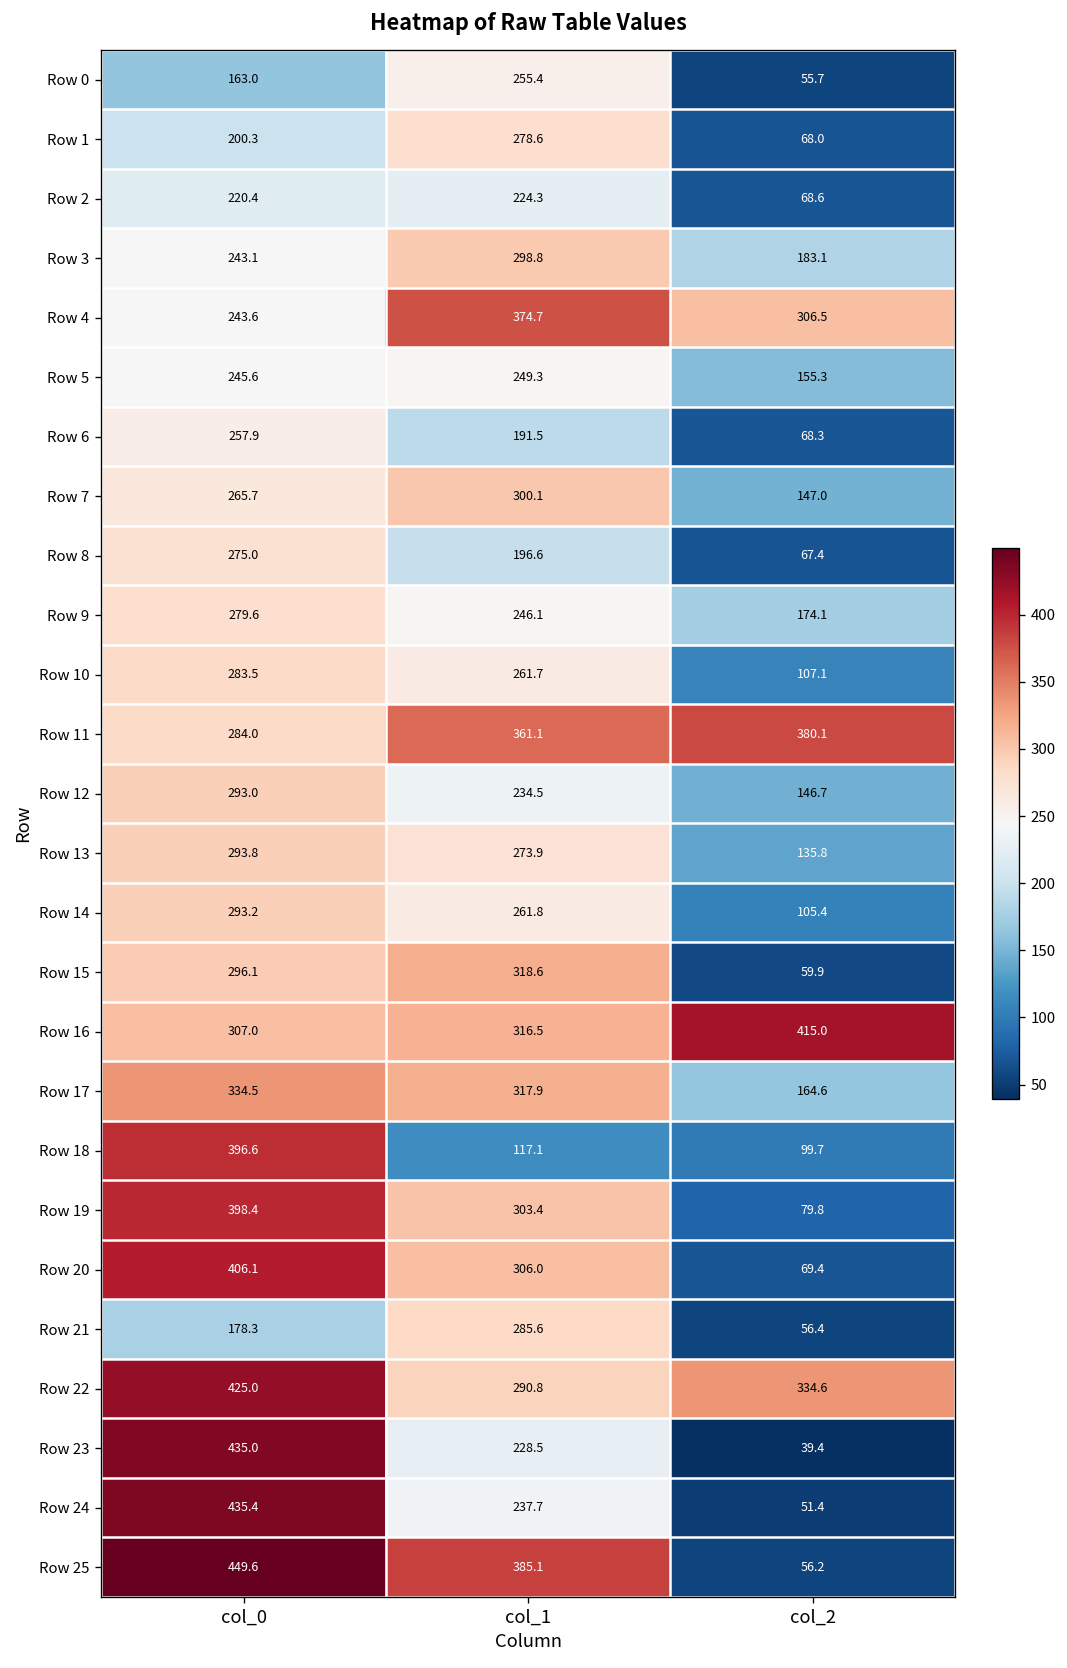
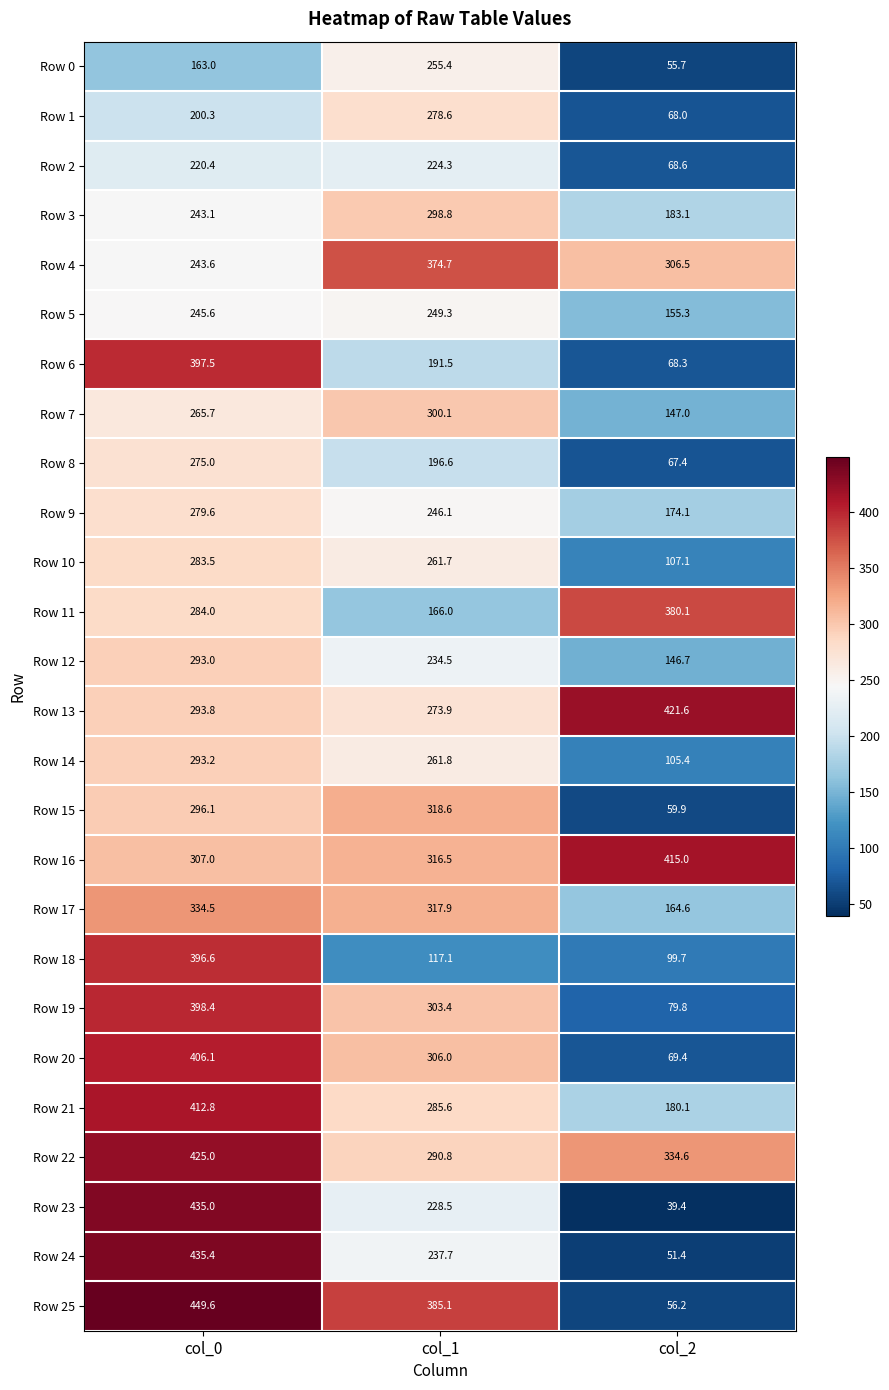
Row 6, col_0: 257.9 -> 397.5
Row 11, col_1: 361.1 -> 166.0
Row 13, col_2: 135.8 -> 421.6
Row 21, col_0: 178.3 -> 412.8
Row 21, col_2: 56.4 -> 180.1
